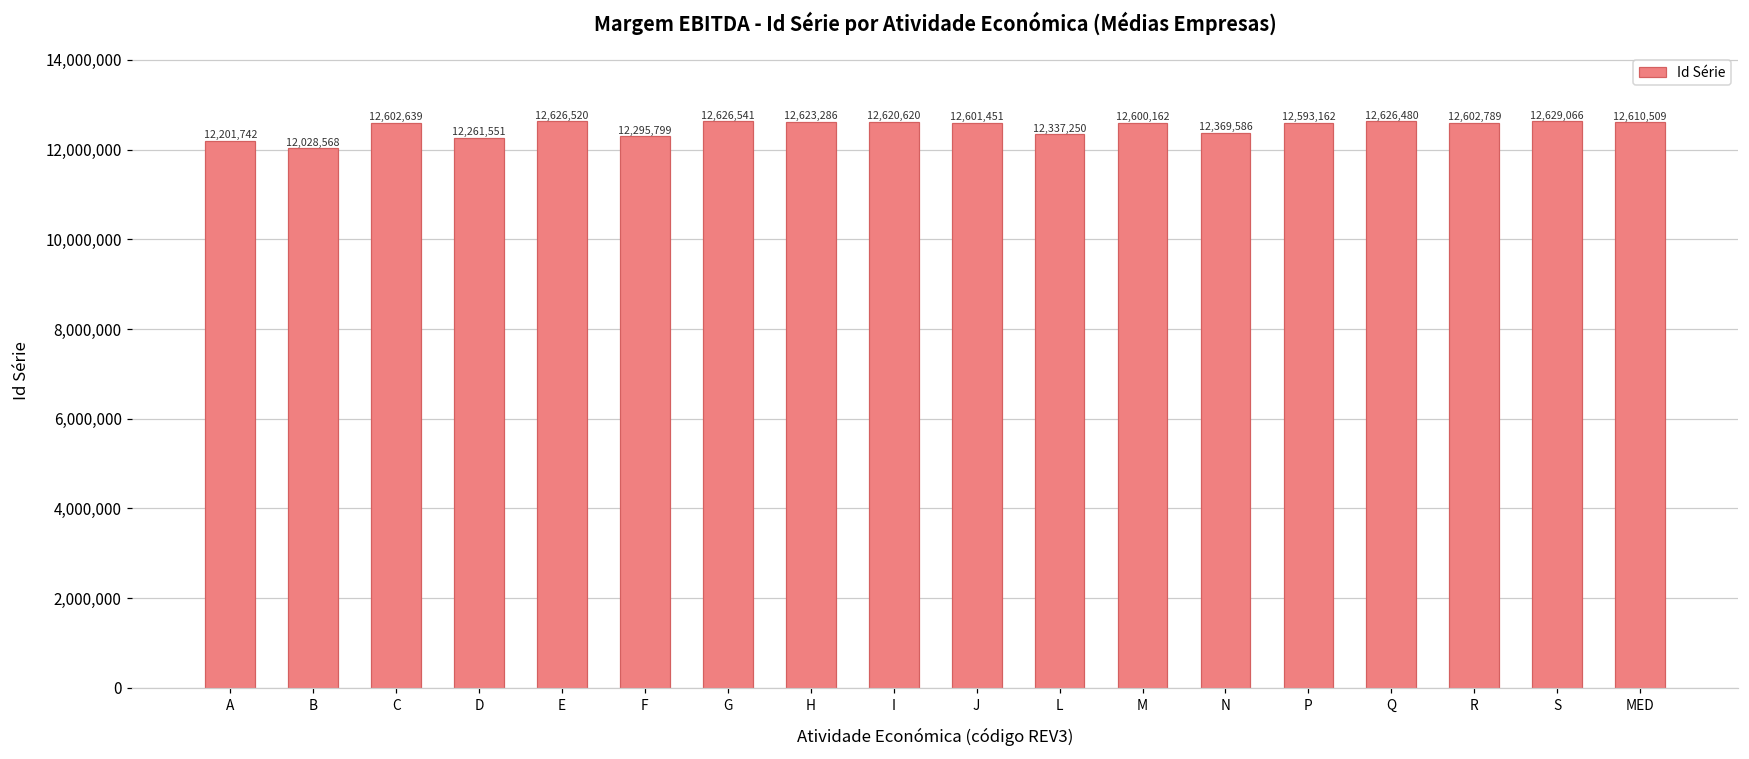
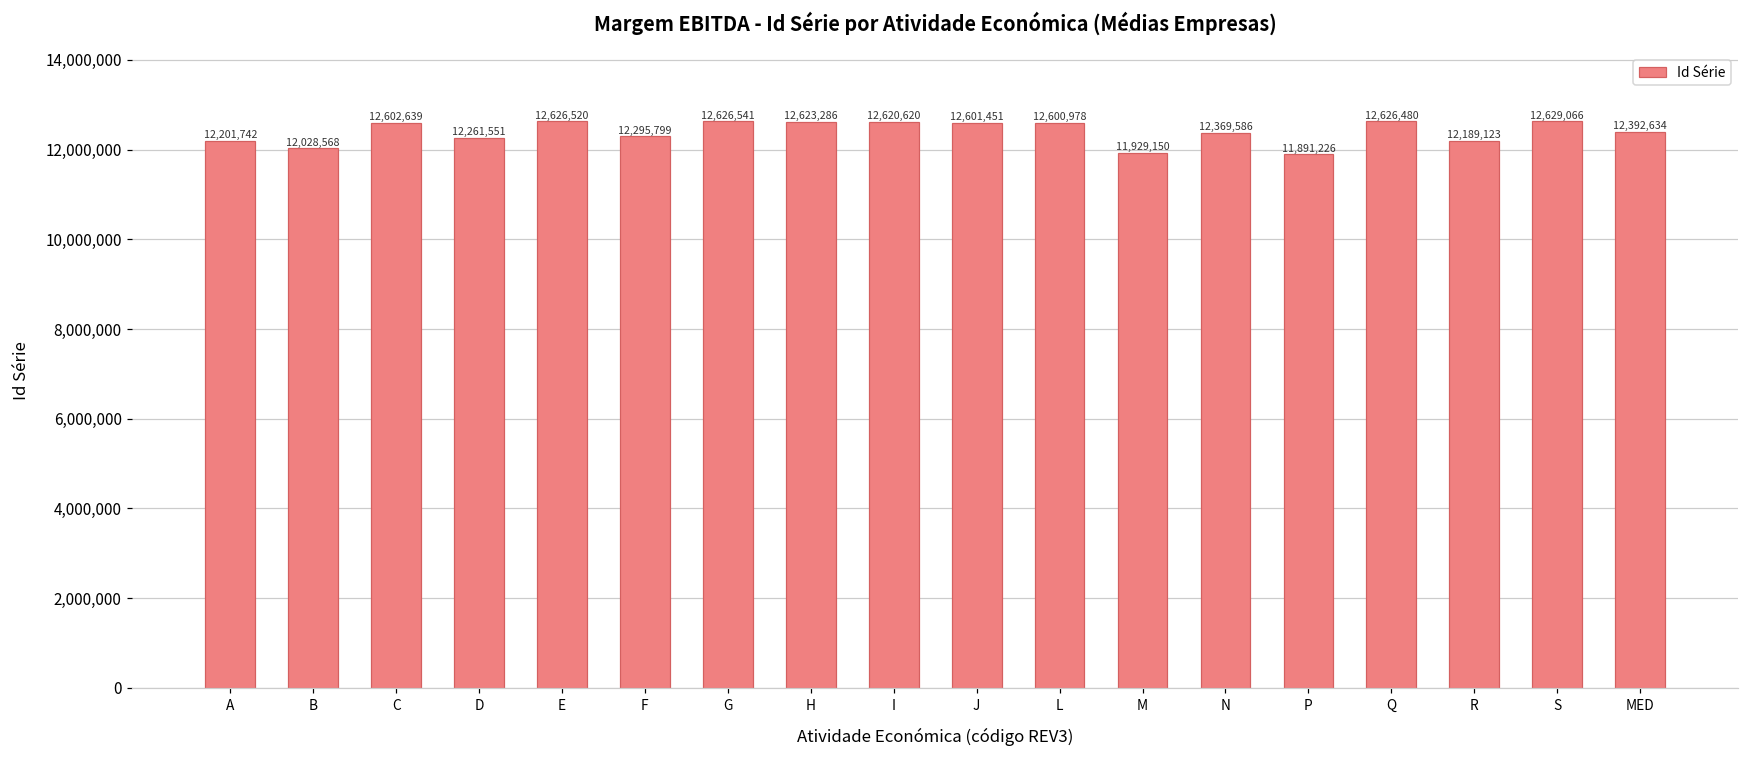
L: 12,337,250 -> 12,600,978
M: 12,600,162 -> 11,929,150
P: 12,593,162 -> 11,891,226
R: 12,602,789 -> 12,189,123
MED: 12,610,509 -> 12,392,634
